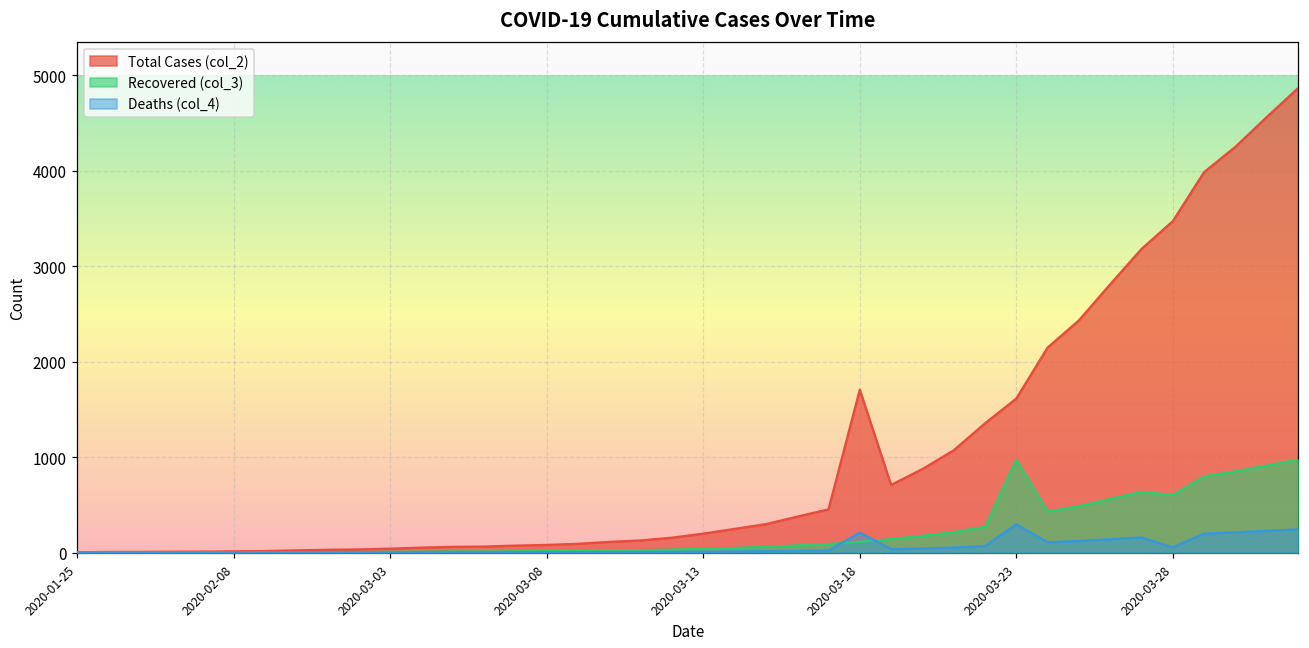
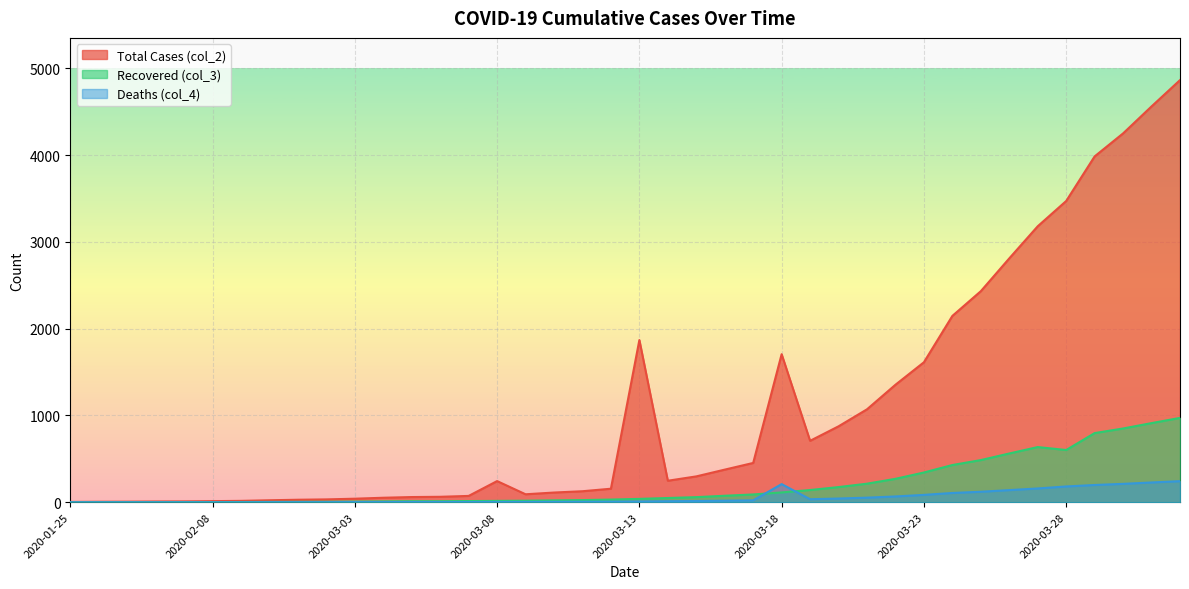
Total Cases (col_2), 2020-03-08: 100 -> 200
Total Cases (col_2), 2020-03-13: 200 -> 1900
Recovered (col_3), 2020-03-23: 1000 -> 300
Deaths (col_4), 2020-03-23: 300 -> 100
Deaths (col_4), 2020-03-28: 100 -> 200
